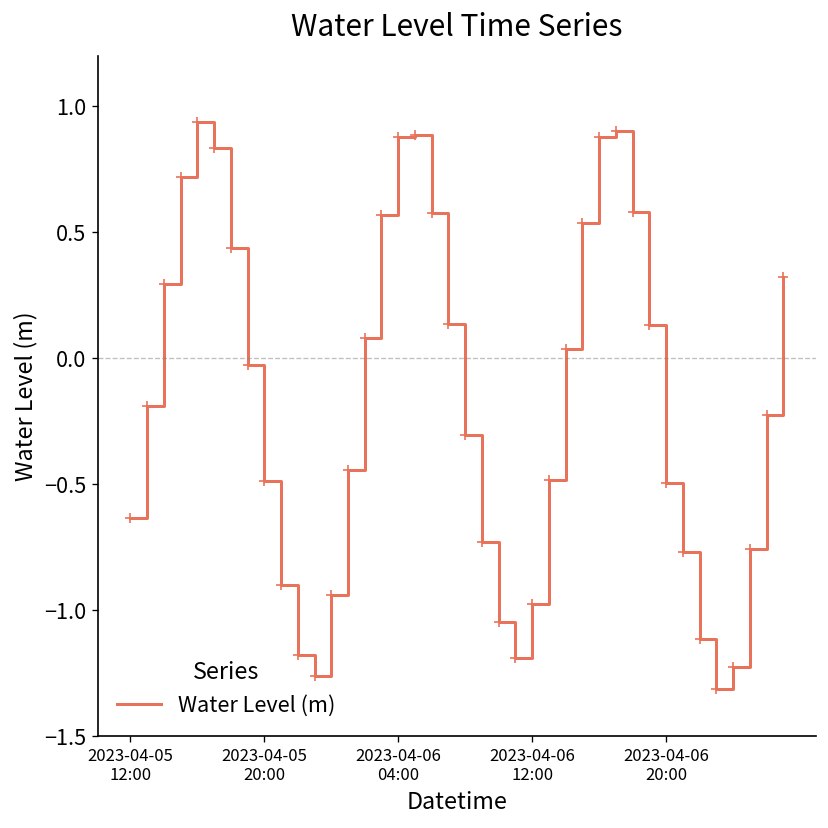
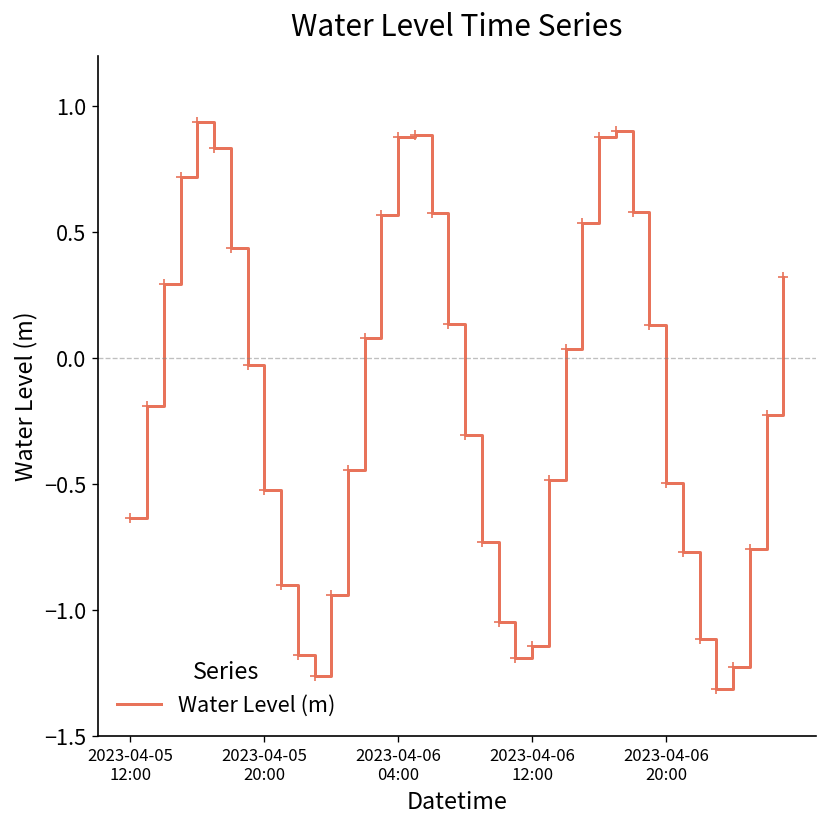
2023-04-05 20:00: -0.49 -> -0.52
2023-04-06 12:00: -0.98 -> -1.14
